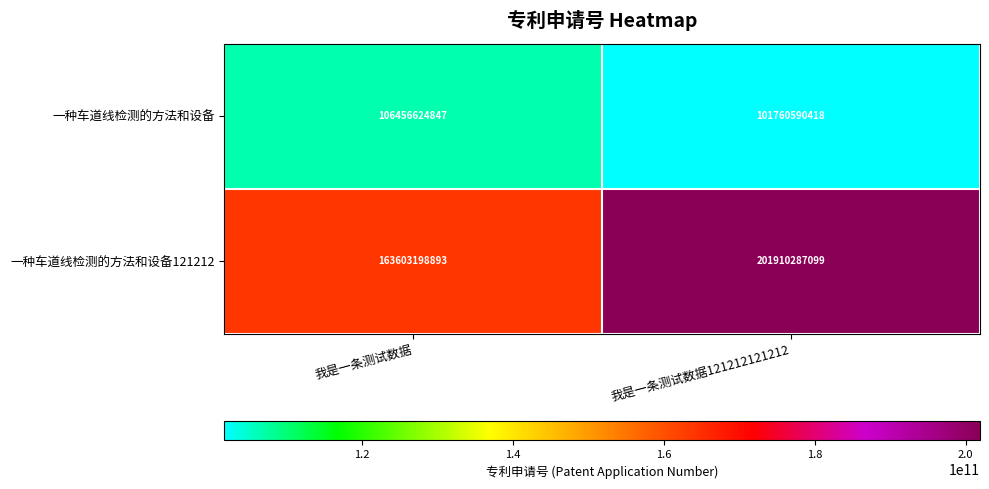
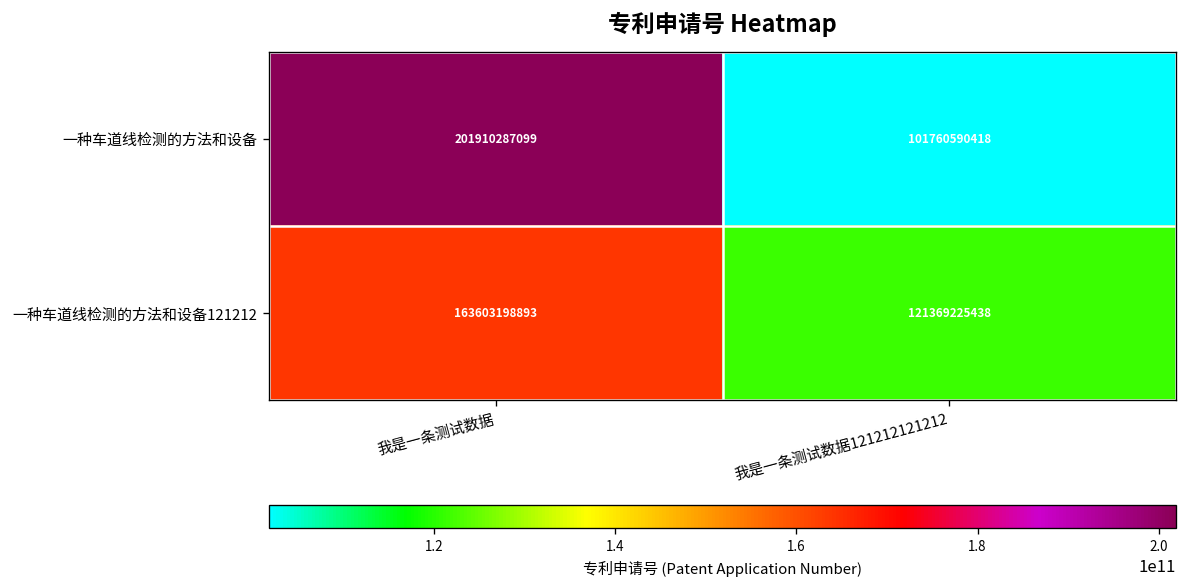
一种车道线检测的方法和设备, 我是一条测试数据: 106456624847 -> 201910287099
一种车道线检测的方法和设备121212, 我是一条测试数据121212121212: 201910287099 -> 121369225438
